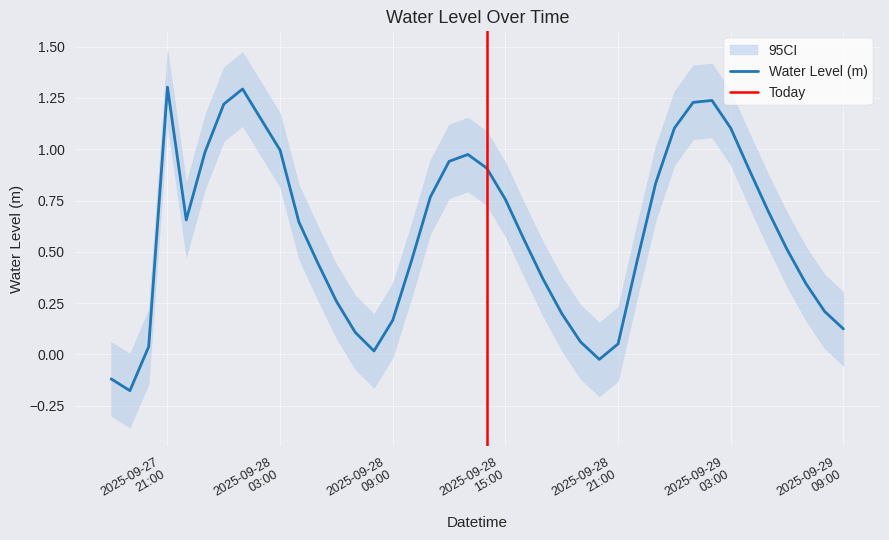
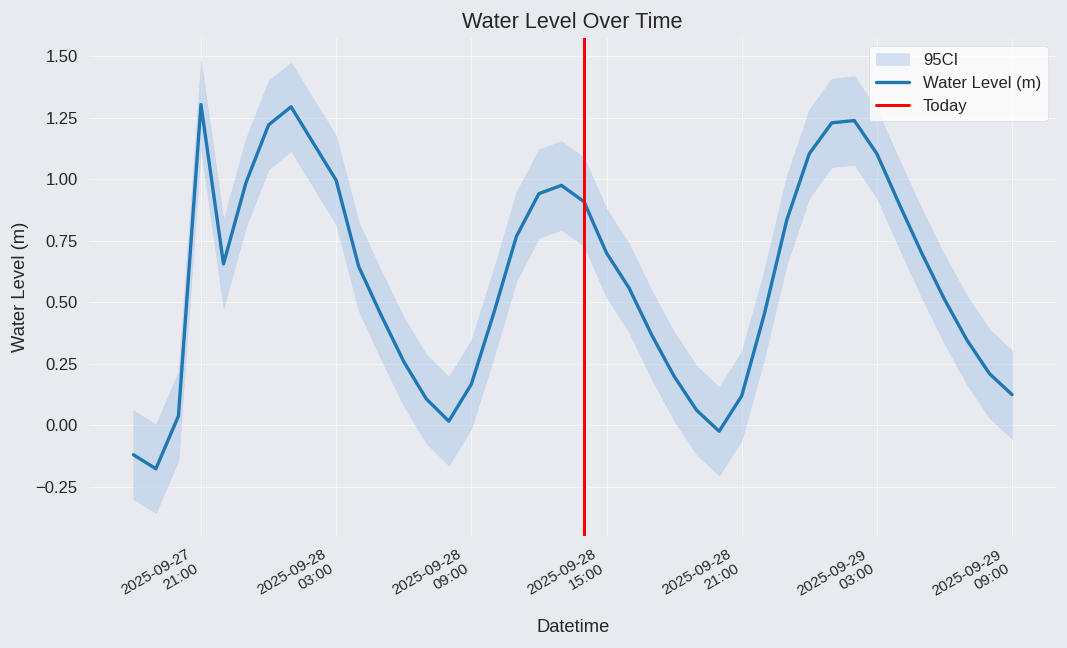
Water Level (m), 2025-09-28 15:00: 0.76 -> 0.70
Water Level (m), 2025-09-28 21:00: 0.05 -> 0.12
